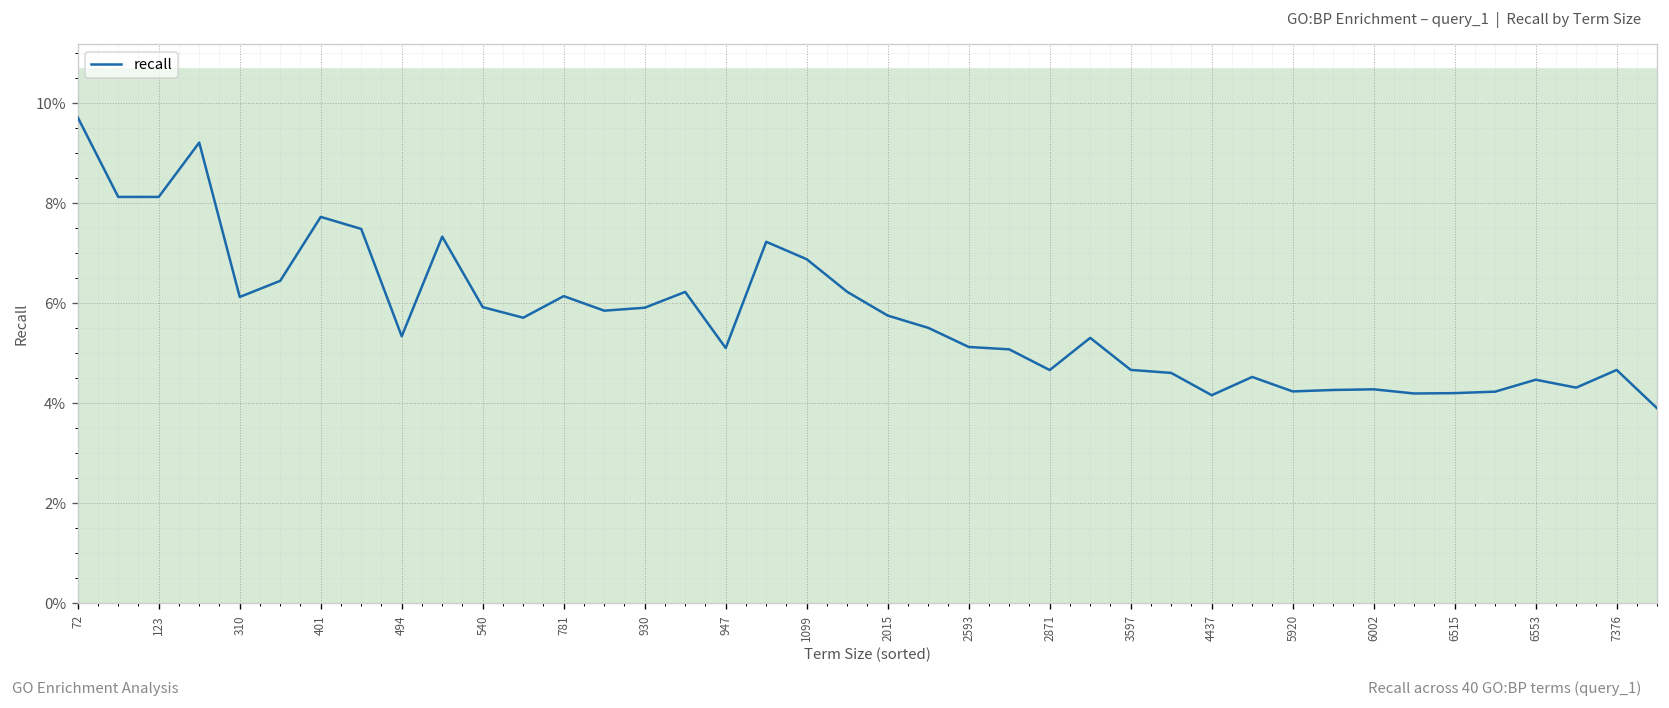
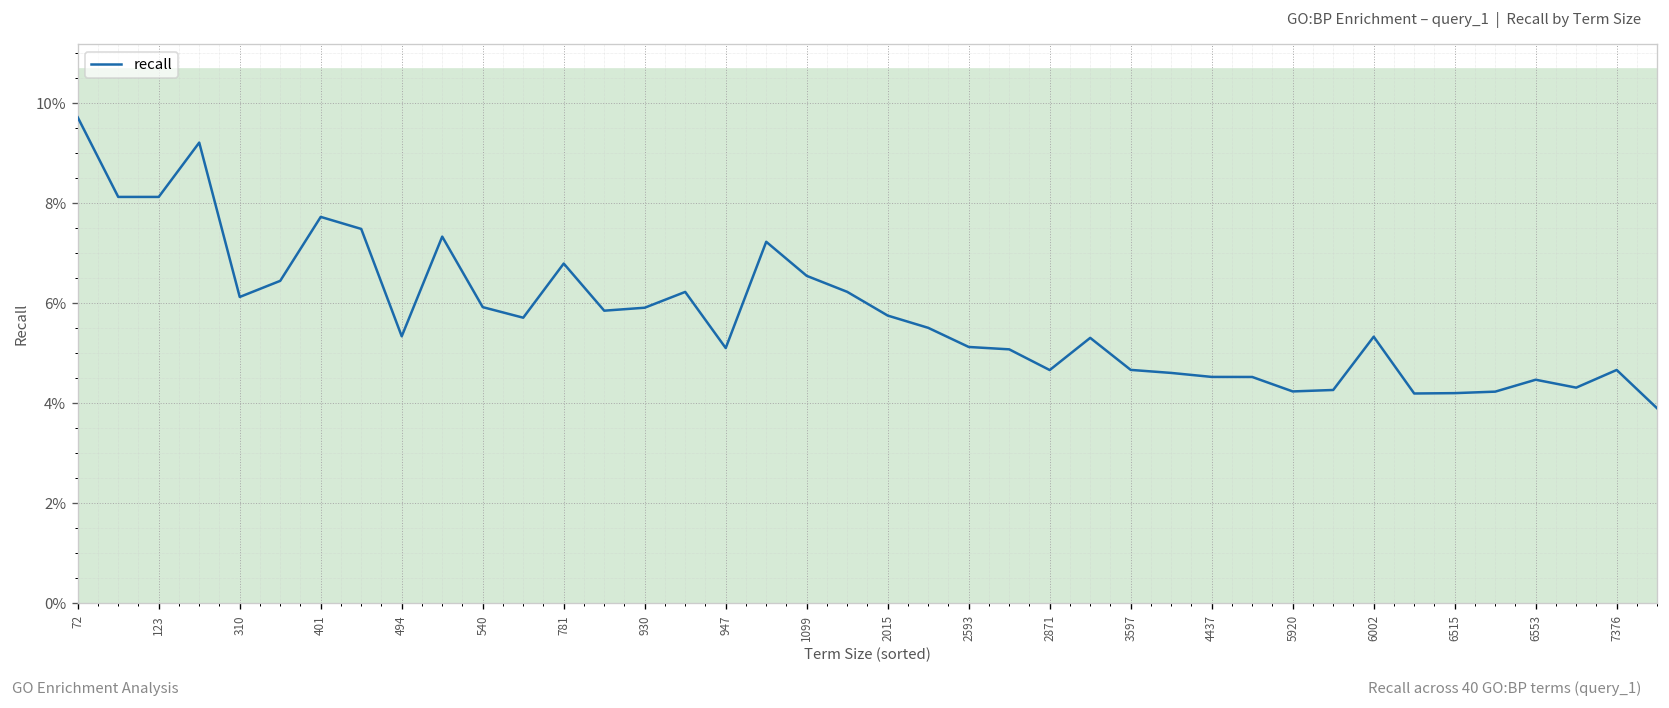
recall, 781: 6.1% -> 6.8%
recall, 1099: 6.9% -> 6.6%
recall, 4437: 4.2% -> 4.5%
recall, 6002: 4.3% -> 5.3%
